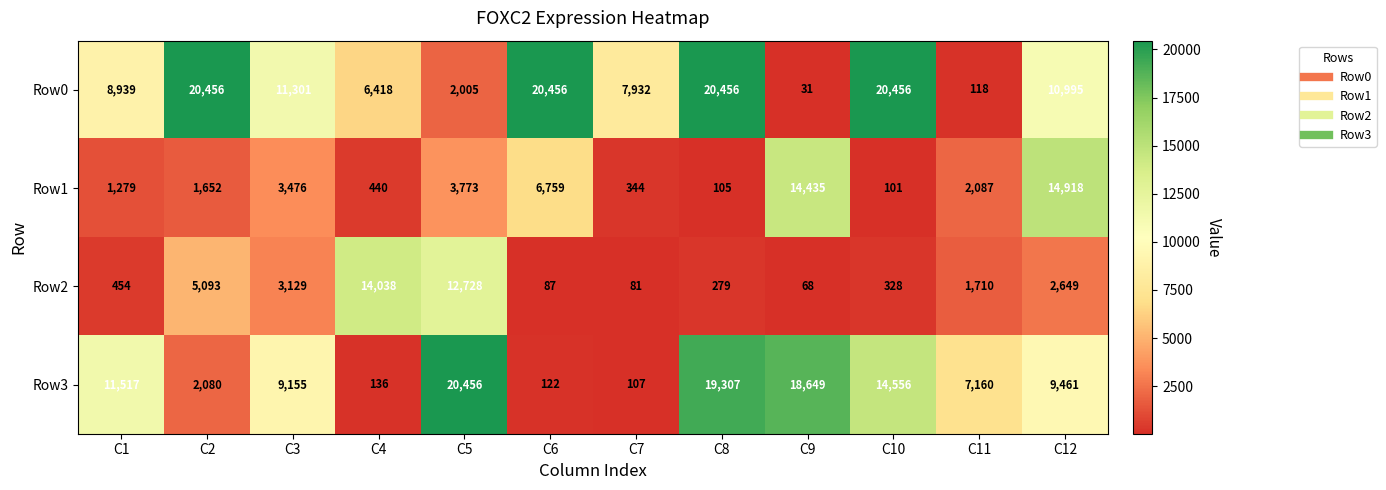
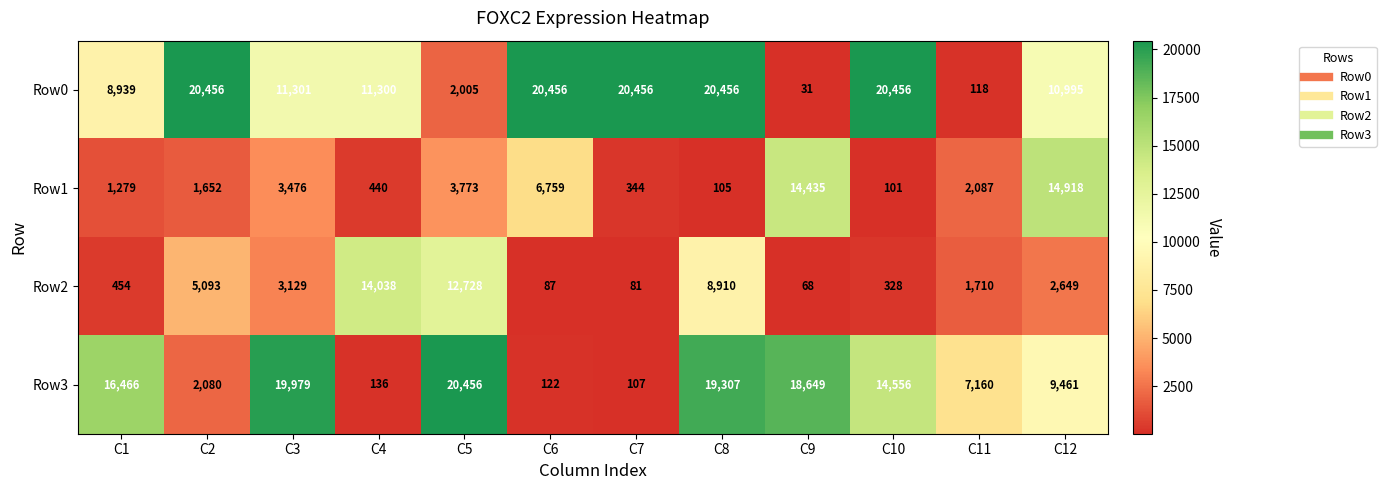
Row0, C4: 6,418 -> 11,300
Row0, C7: 7,932 -> 20,456
Row2, C8: 279 -> 8,910
Row3, C1: 11,517 -> 16,466
Row3, C3: 9,155 -> 19,979
